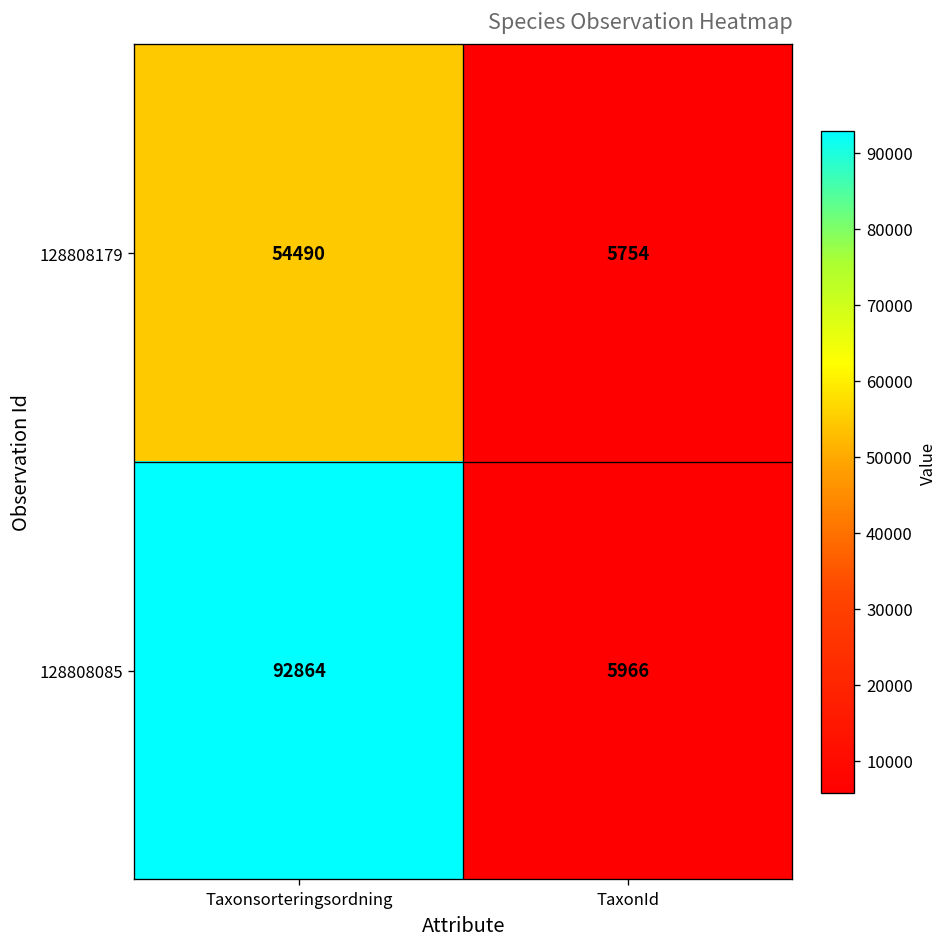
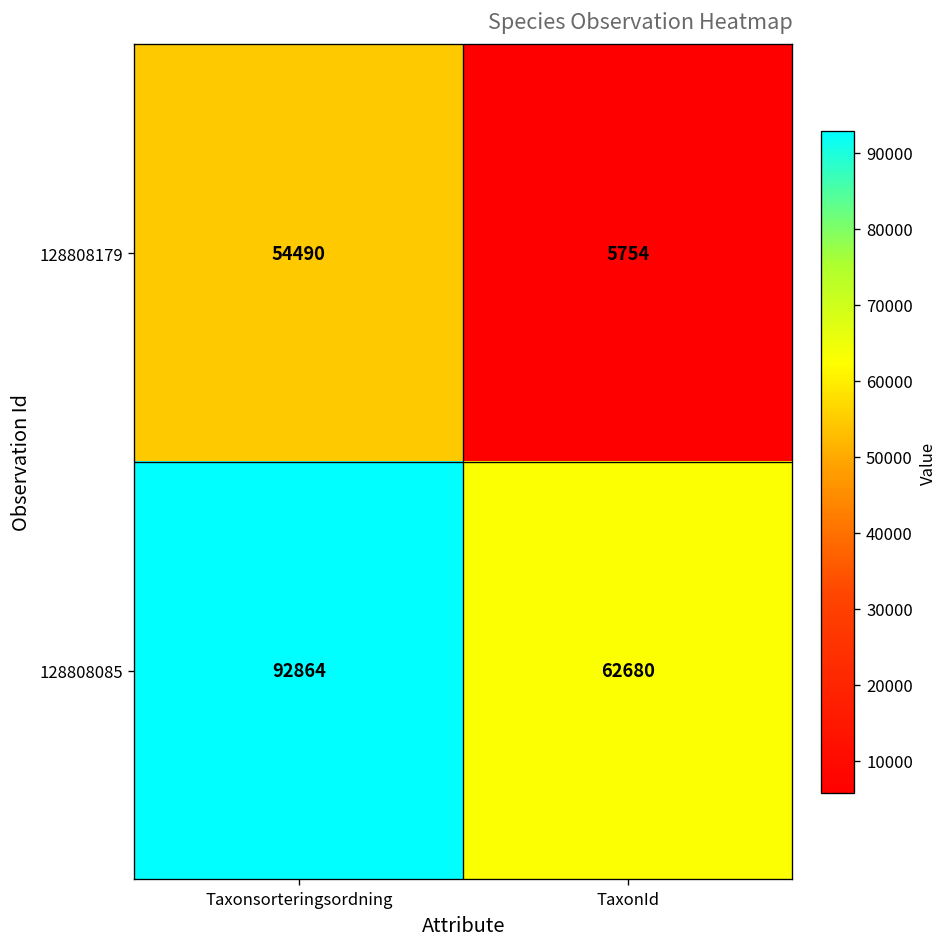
128808085, TaxonId: 5966 -> 62680
